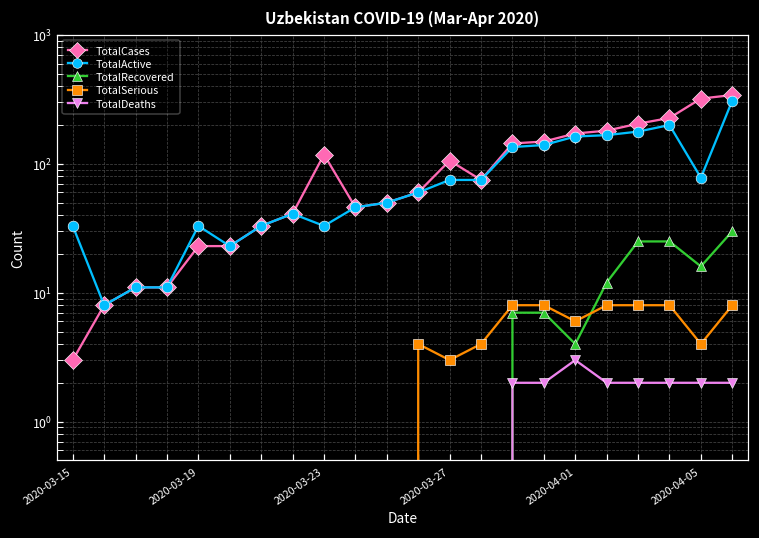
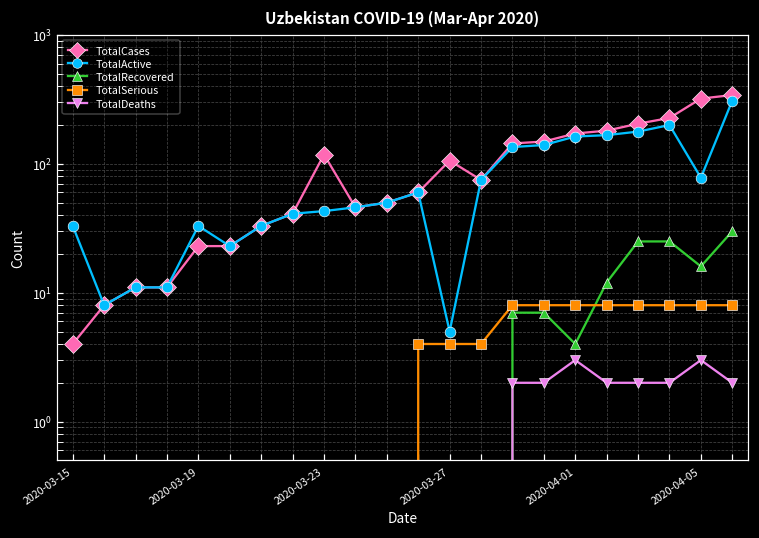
TotalCases, 2020-03-15: 3 -> 4
TotalActive, 2020-03-23: 33 -> 43
TotalActive, 2020-03-27: 80 -> 5
TotalSerious, 2020-03-27: 3 -> 4
TotalSerious, 2020-04-01: 6 -> 8
TotalSerious, 2020-04-05: 4 -> 8
TotalDeaths, 2020-04-05: 2 -> 3
